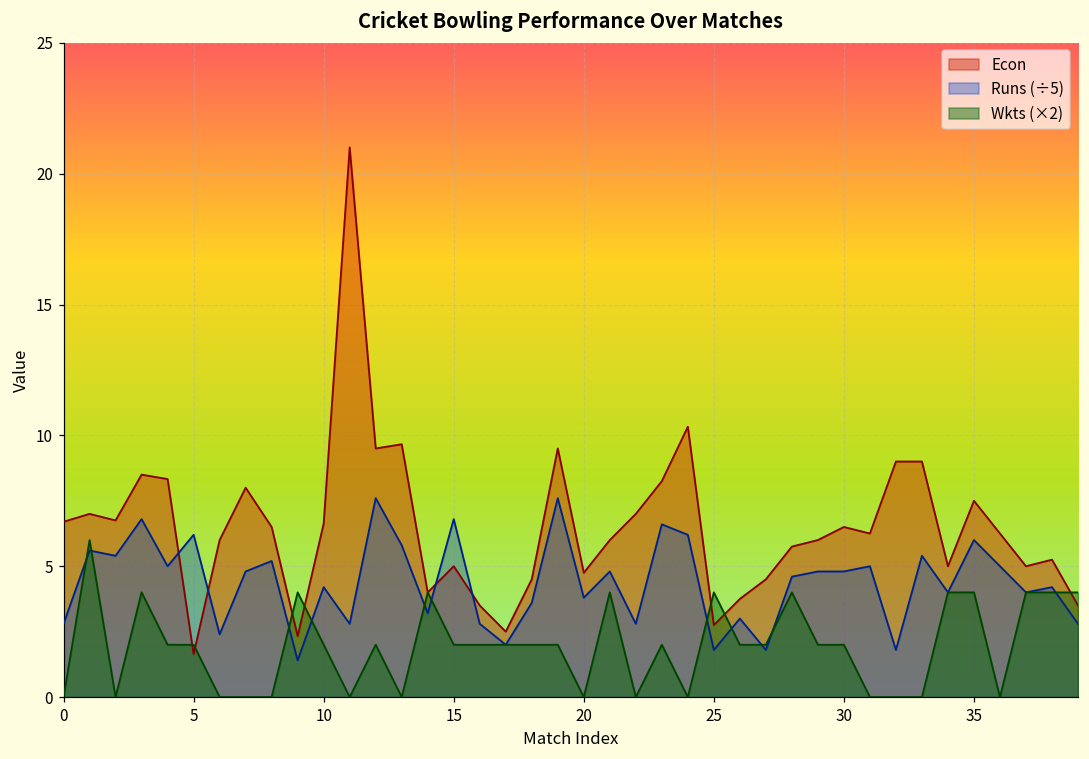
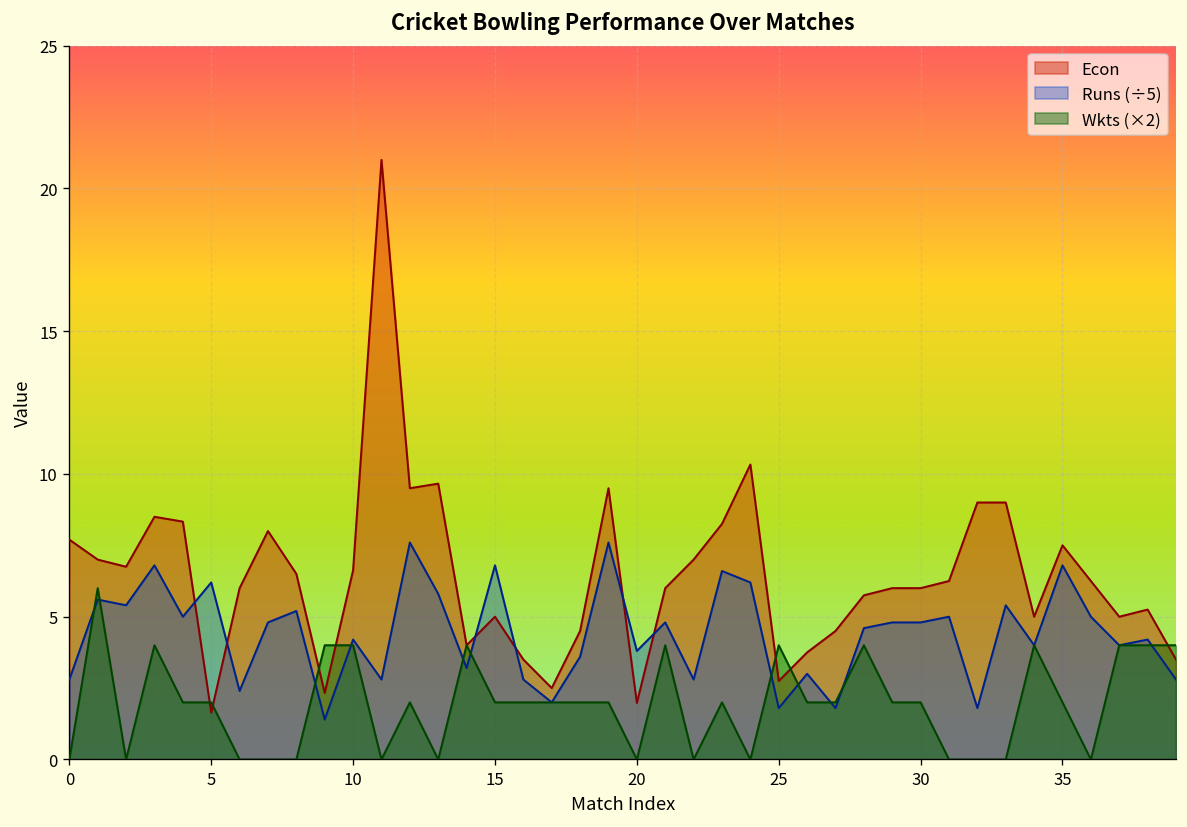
Econ, 0: 6.7 -> 7.7
Wkts (×2), 10: 2.0 -> 4.0
Econ, 20: 4.8 -> 2.0
Econ, 30: 6.5 -> 6.0
Runs (÷5), 35: 6.0 -> 6.8
Wkts (×2), 35: 4.0 -> 2.0
